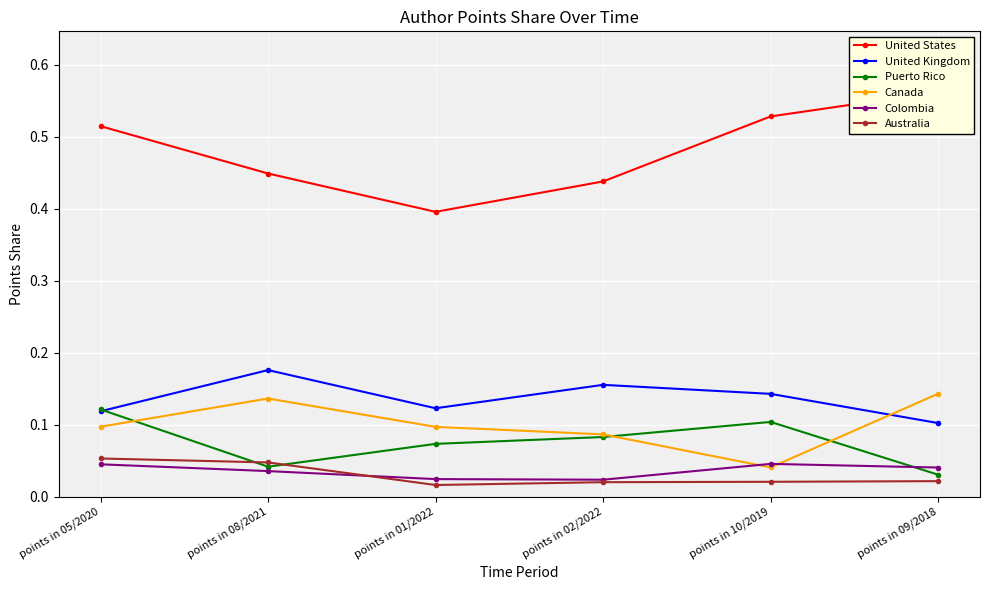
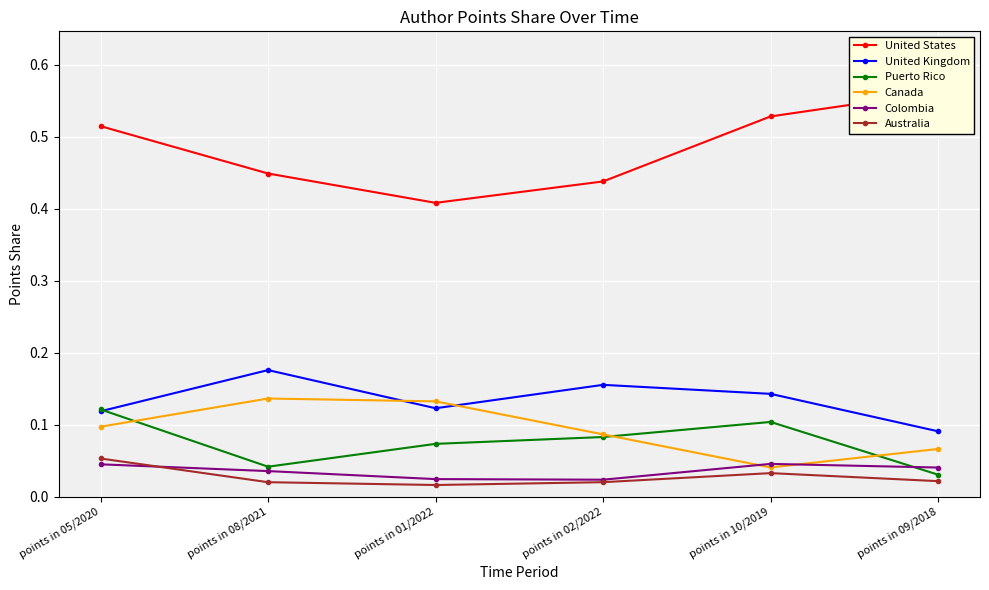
Australia, points in 08/2021: 0.05 -> 0.02
United States, points in 01/2022: 0.40 -> 0.41
Canada, points in 01/2022: 0.10 -> 0.13
Australia, points in 10/2019: 0.02 -> 0.03
United Kingdom, points in 09/2018: 0.10 -> 0.09
Canada, points in 09/2018: 0.14 -> 0.07
